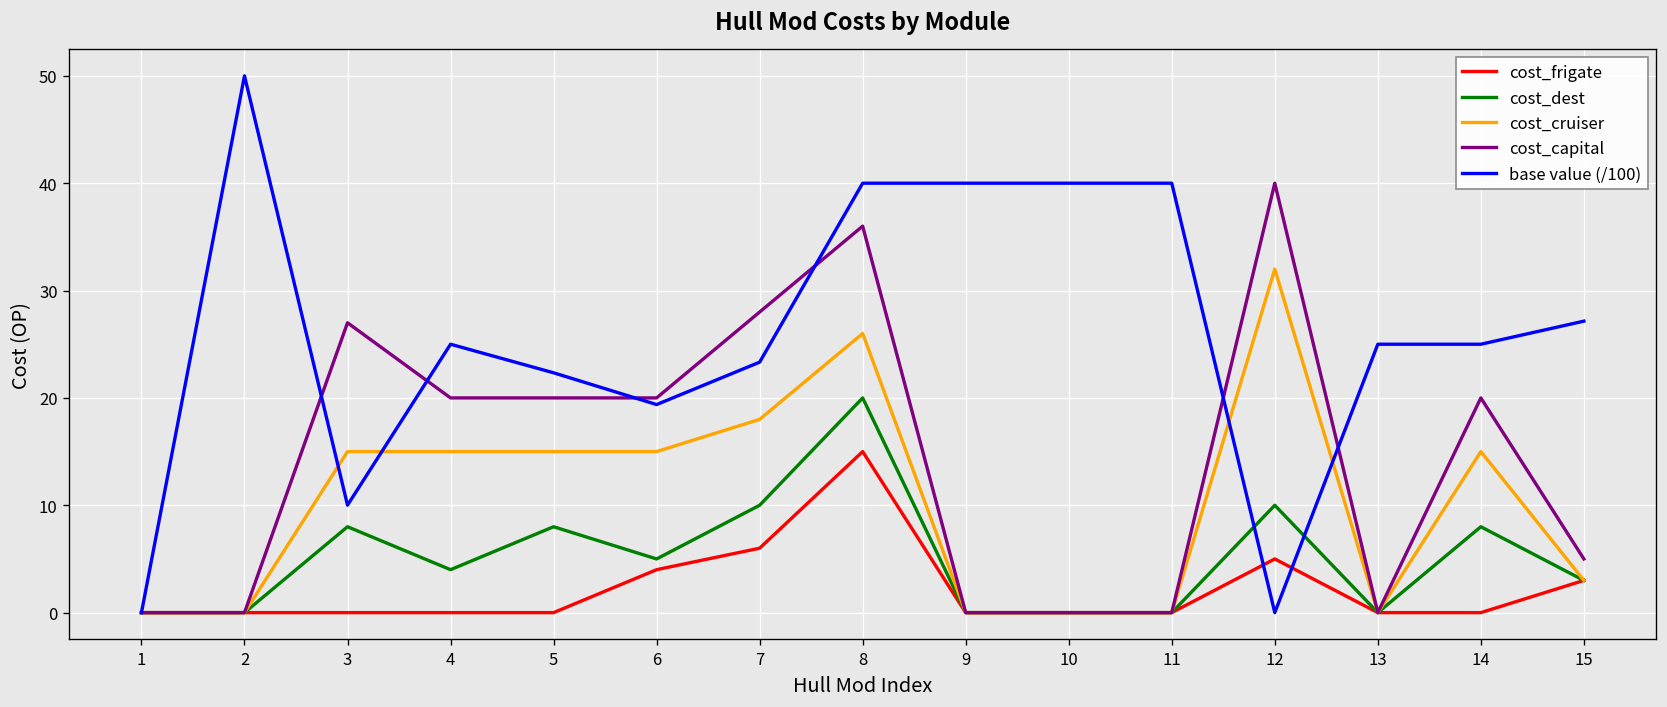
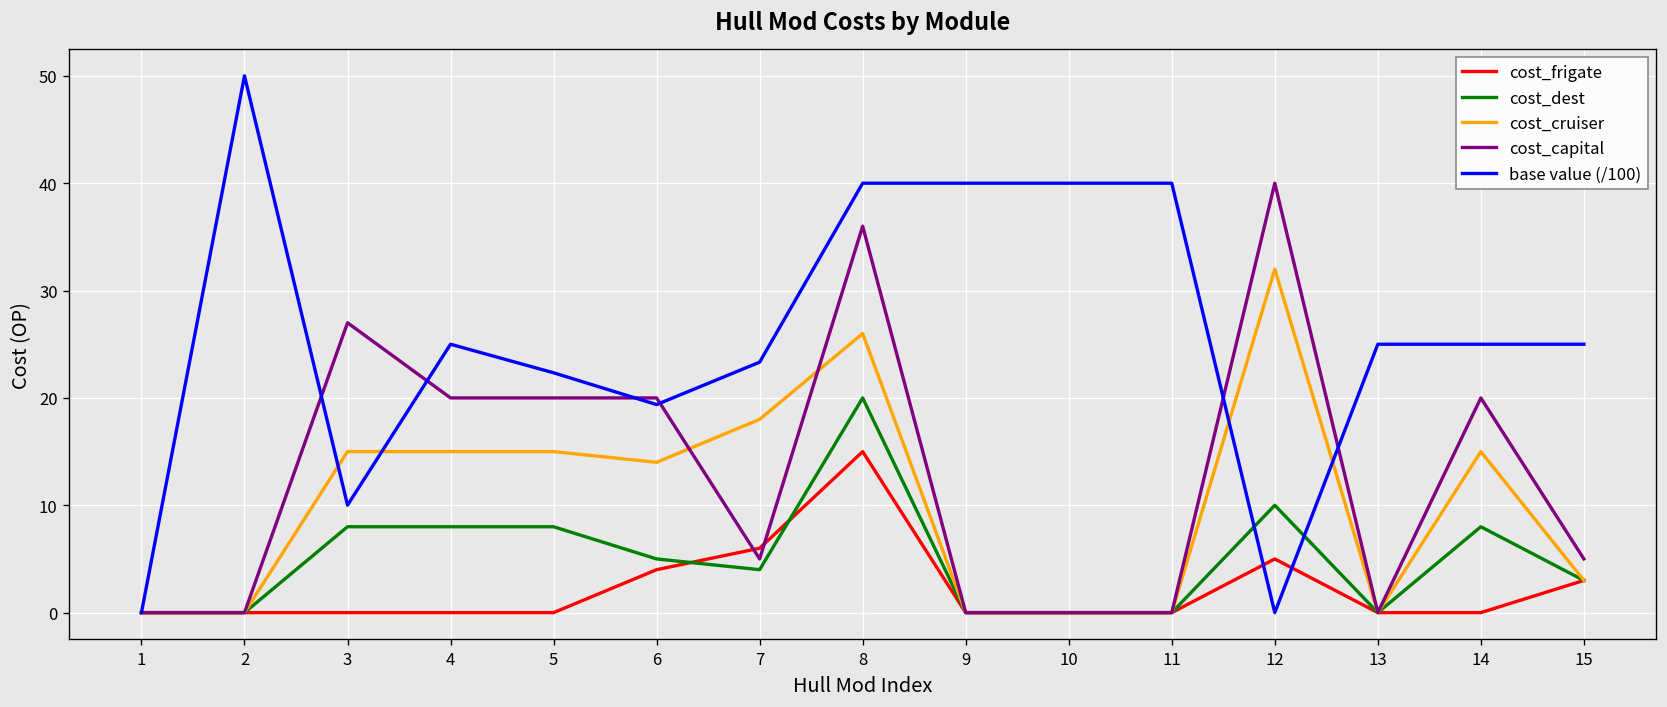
cost_dest, 4: 4 -> 8
cost_cruiser, 6: 15 -> 14
cost_dest, 7: 10 -> 4
cost_capital, 7: 28 -> 5
base value (/100), 15: 27 -> 25
